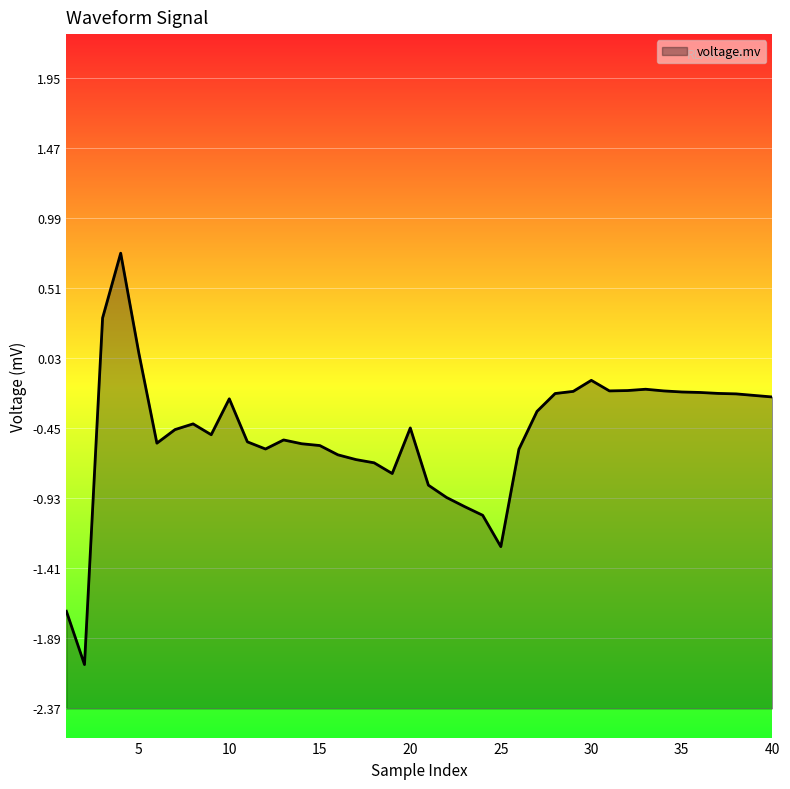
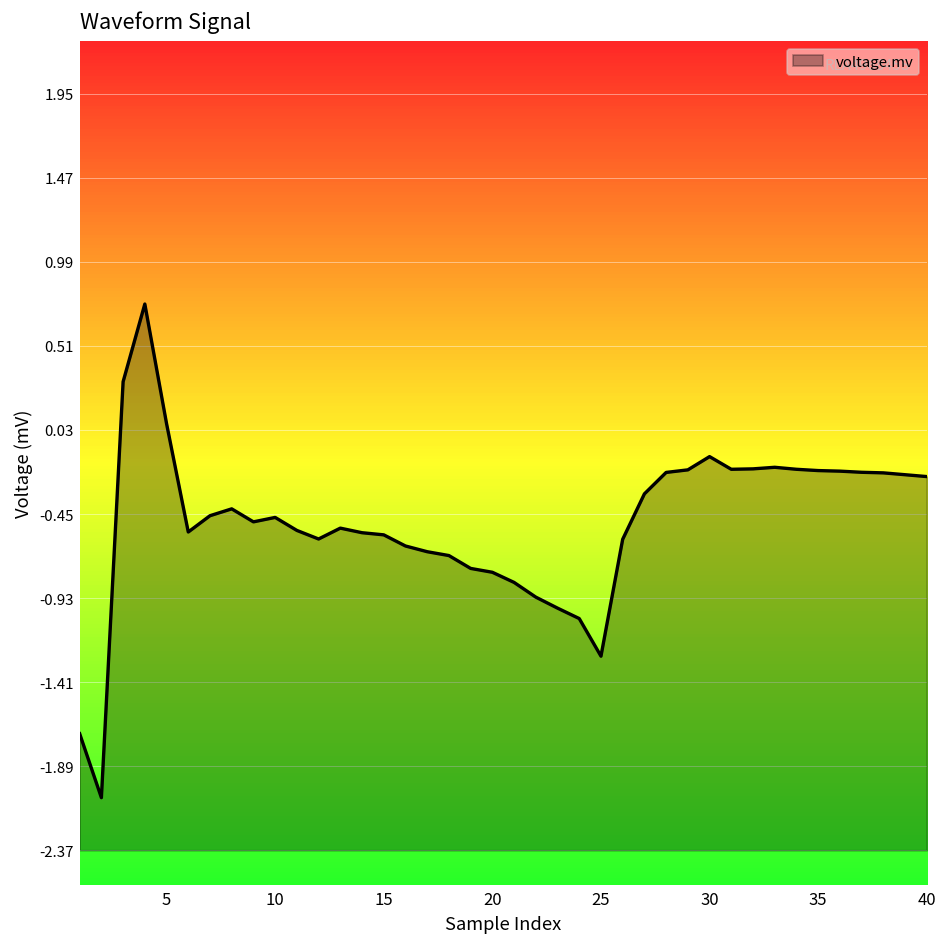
10: -0.25 -> -0.47
20: -0.45 -> -0.78
